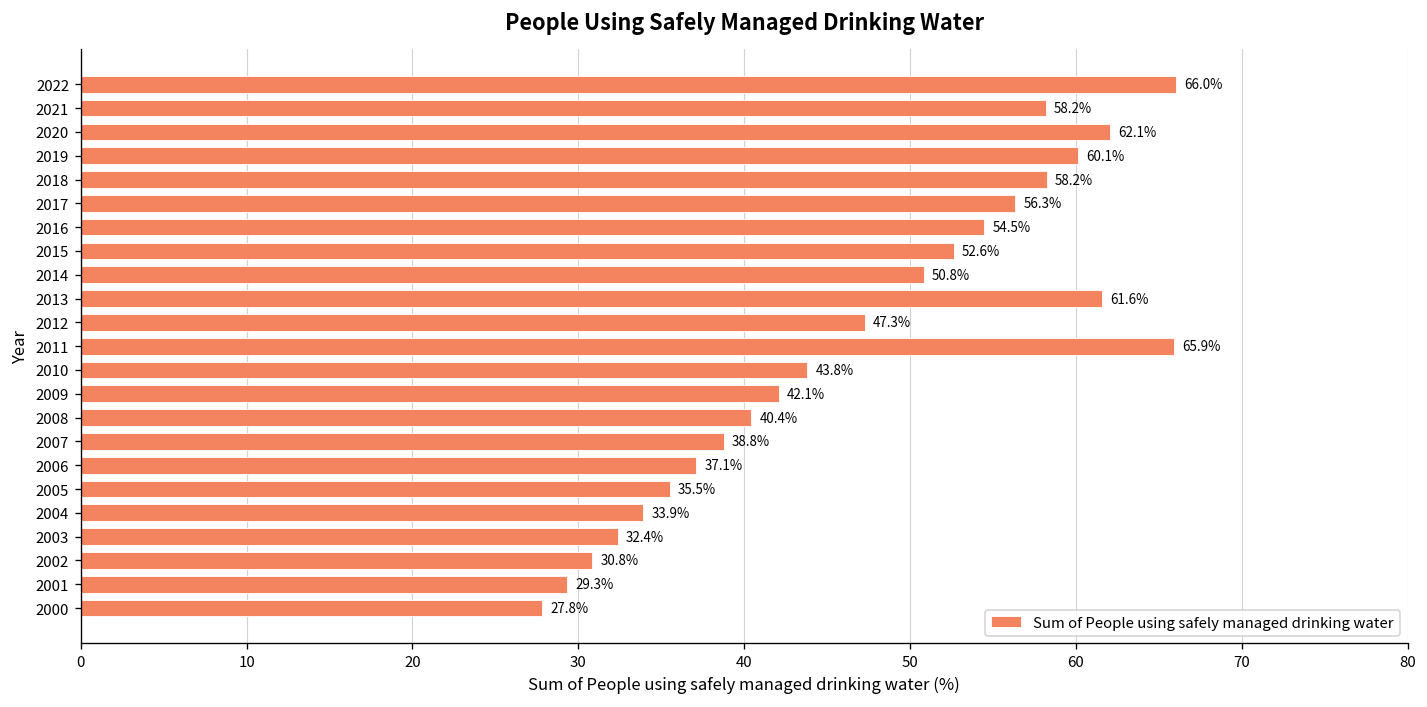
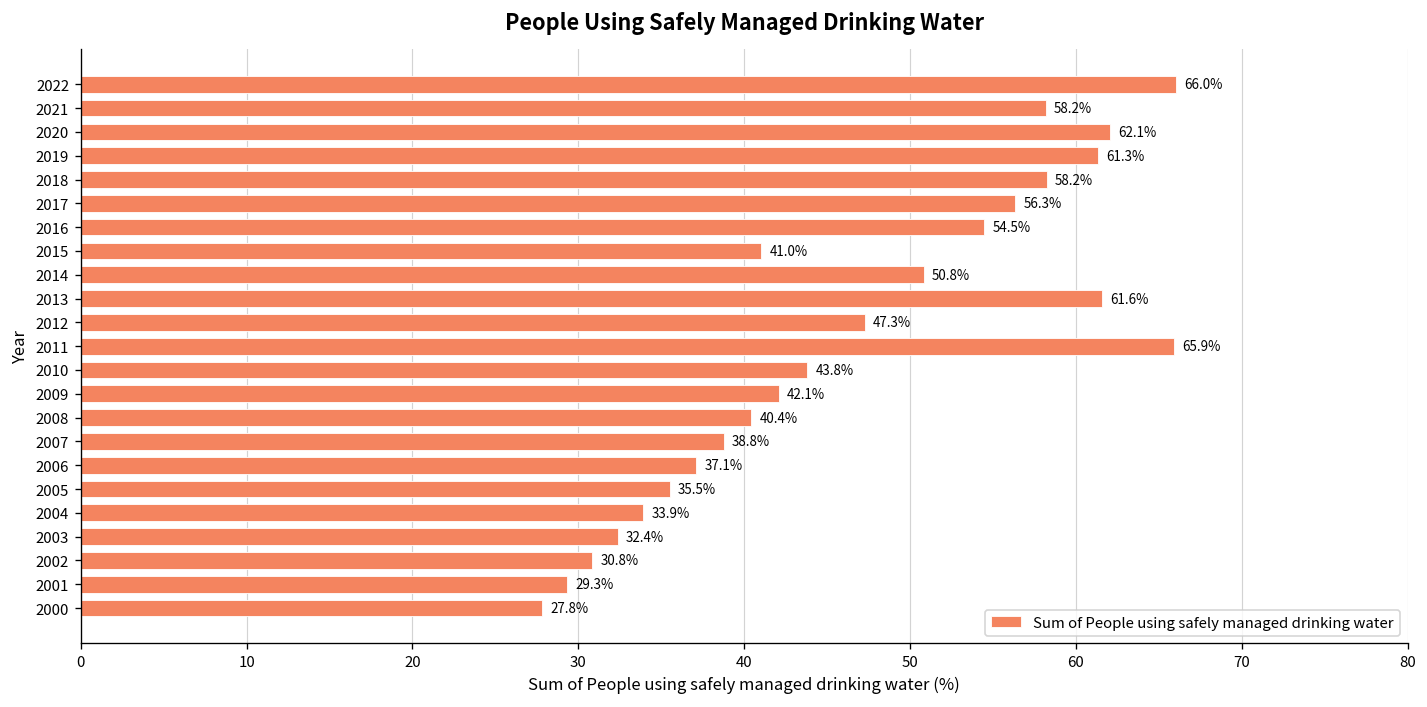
2019: 60.1% -> 61.3%
2015: 52.6% -> 41.0%
